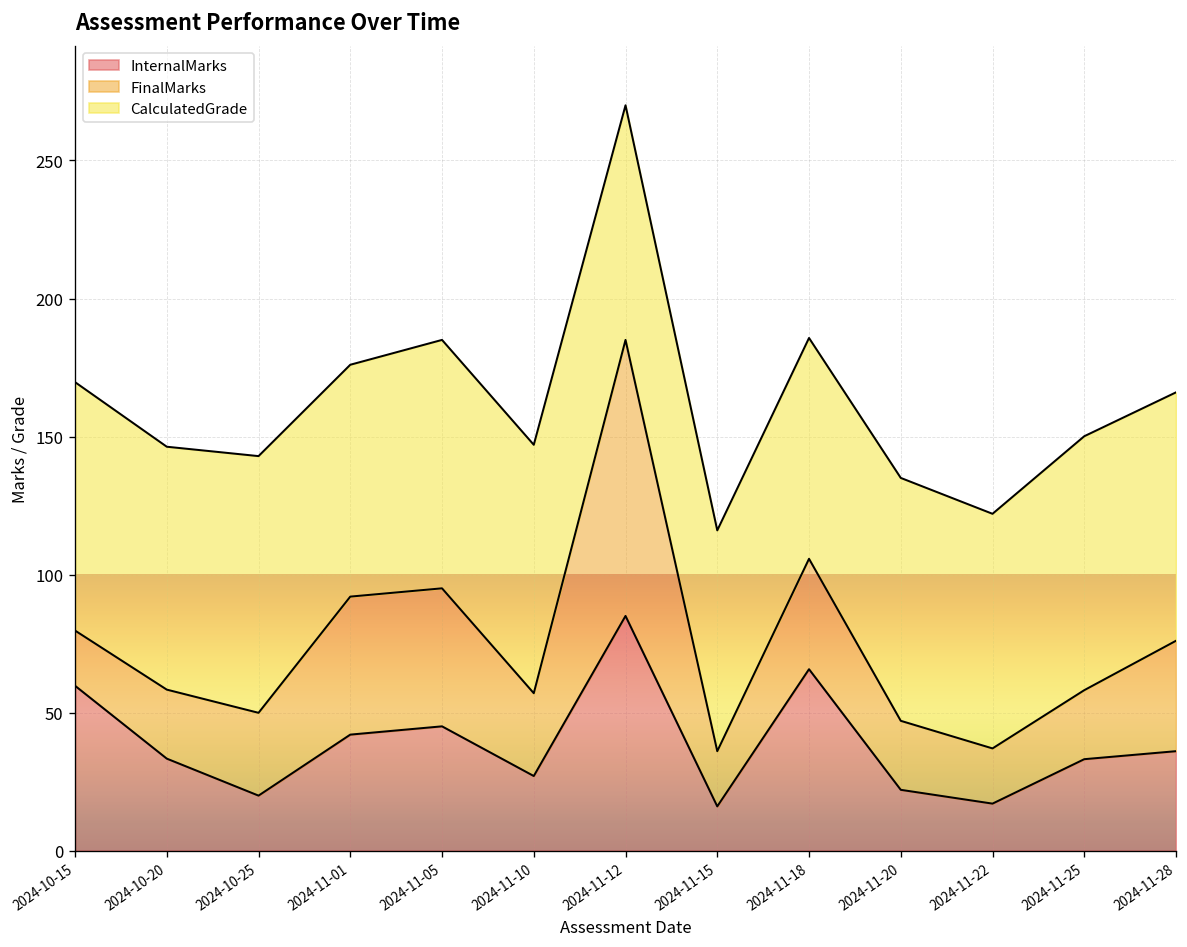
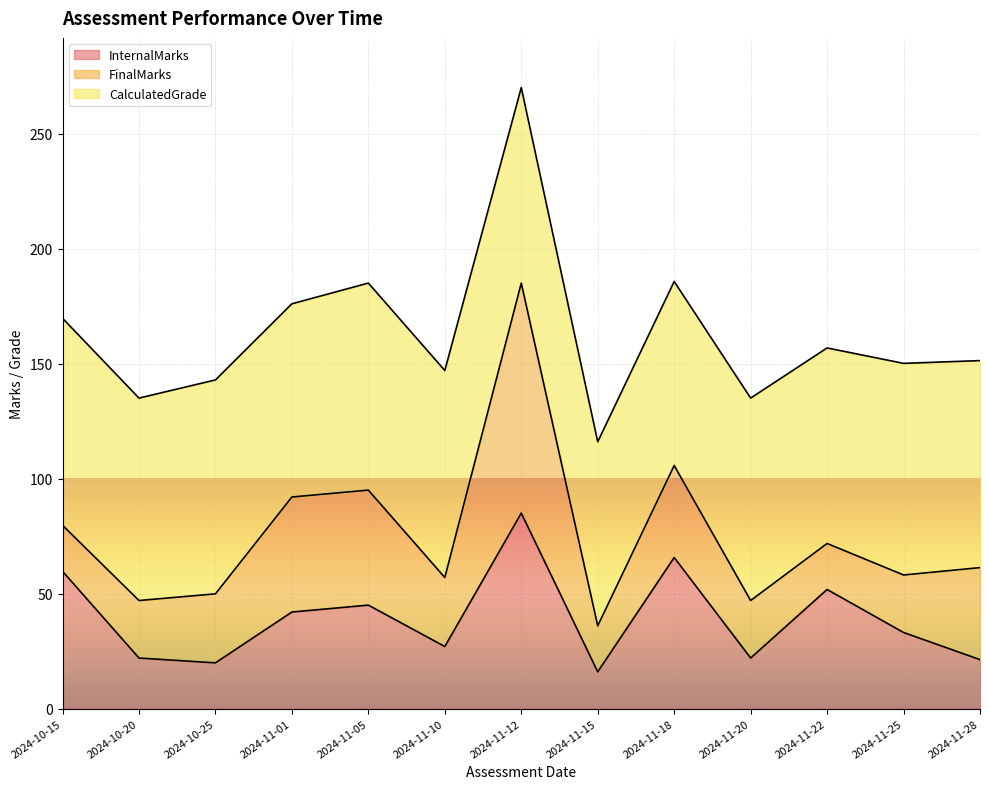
InternalMarks, 2024-10-20: 33 -> 22
InternalMarks, 2024-11-22: 17 -> 52
InternalMarks, 2024-11-28: 36 -> 21
